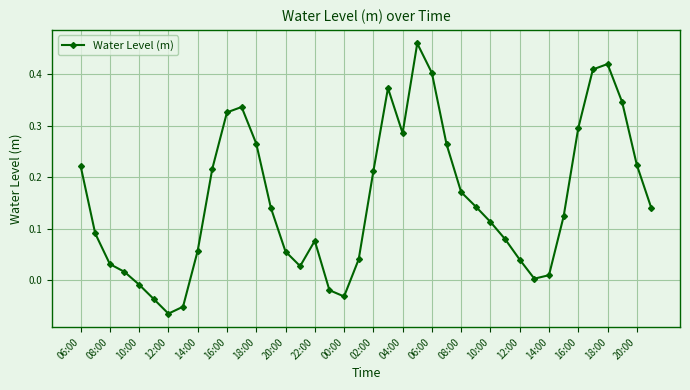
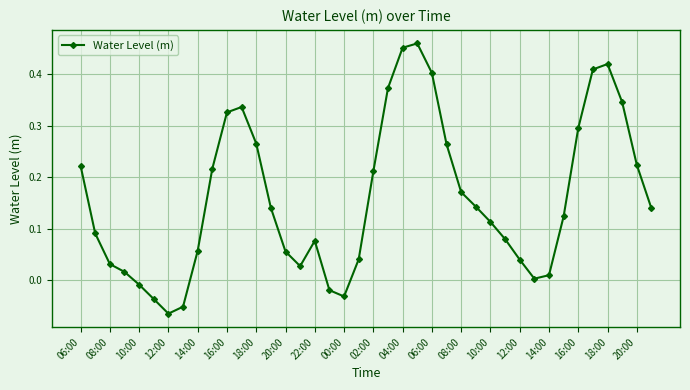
04:00: 0.29 -> 0.45
